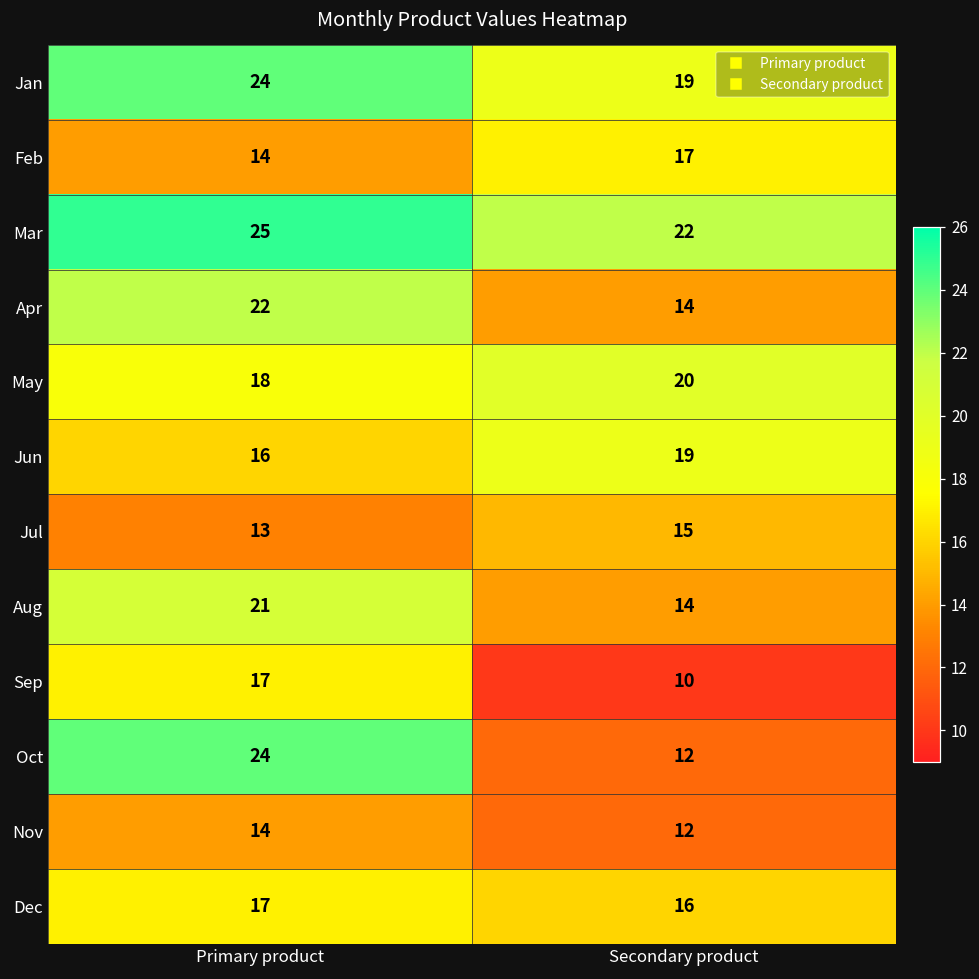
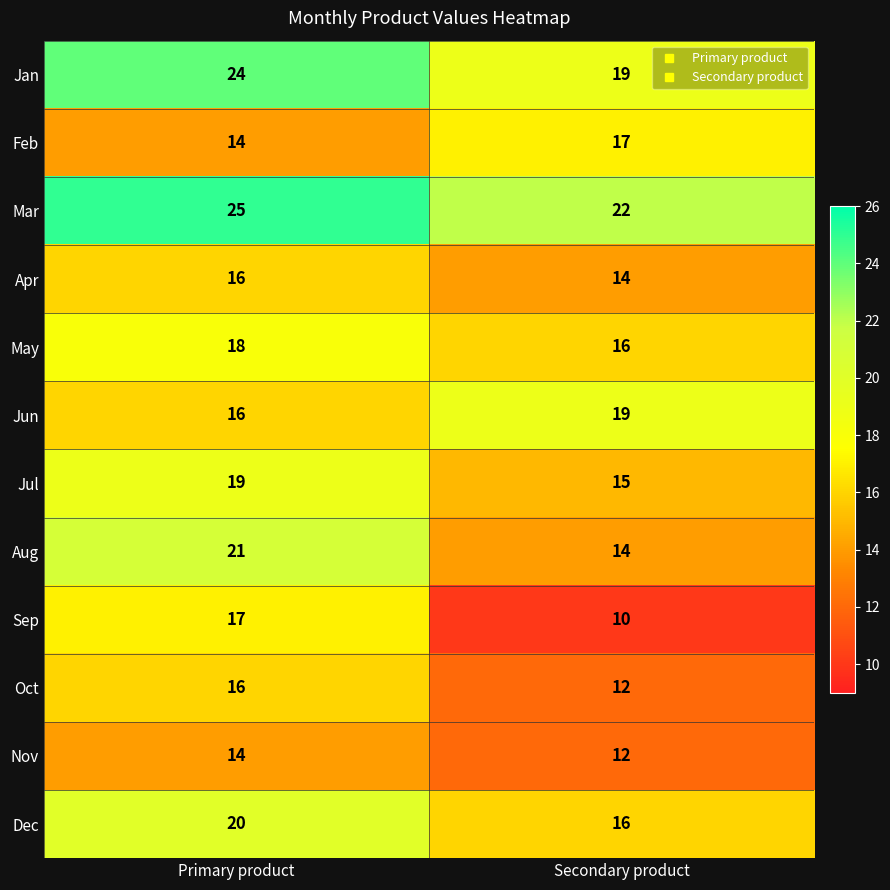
Apr, Primary product: 22 -> 16
May, Secondary product: 20 -> 16
Jul, Primary product: 13 -> 19
Oct, Primary product: 24 -> 16
Dec, Primary product: 17 -> 20
